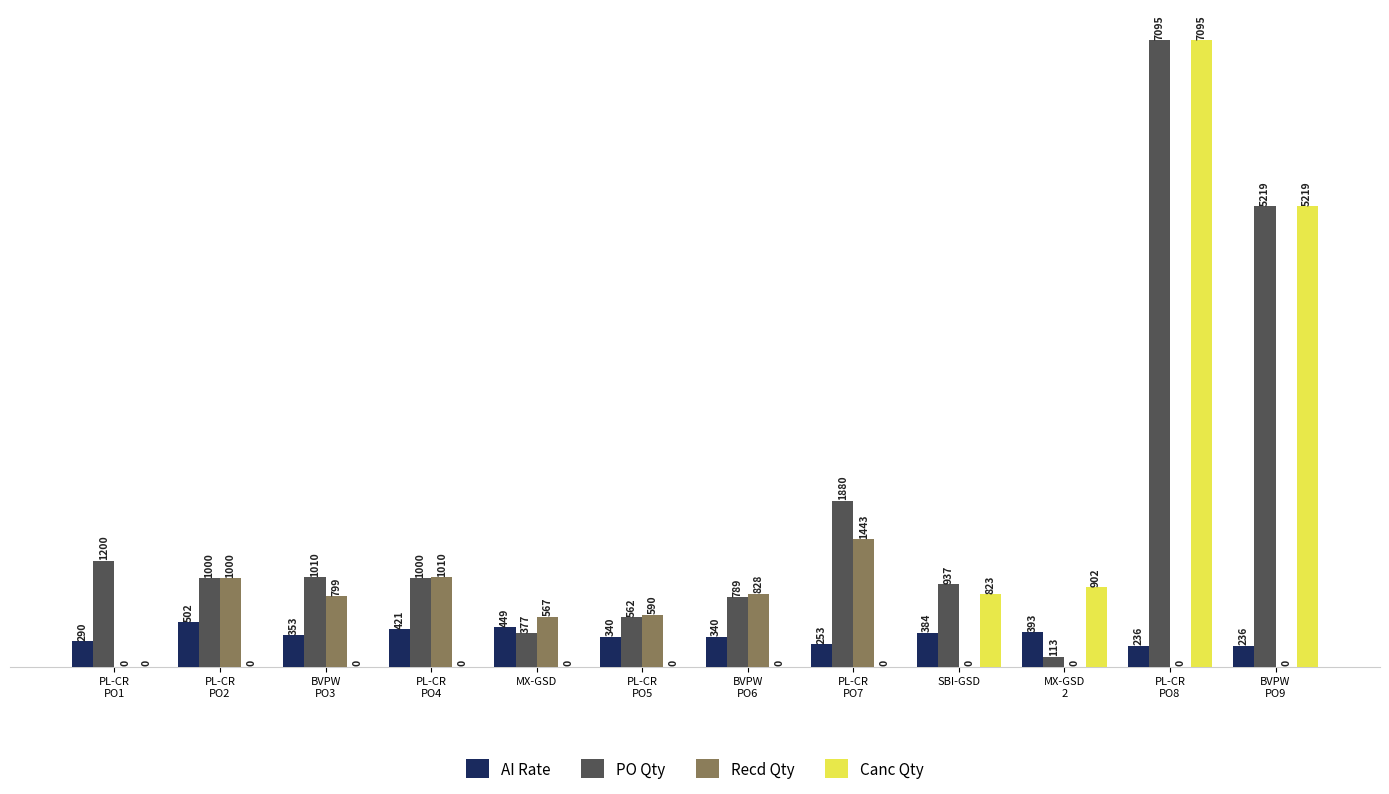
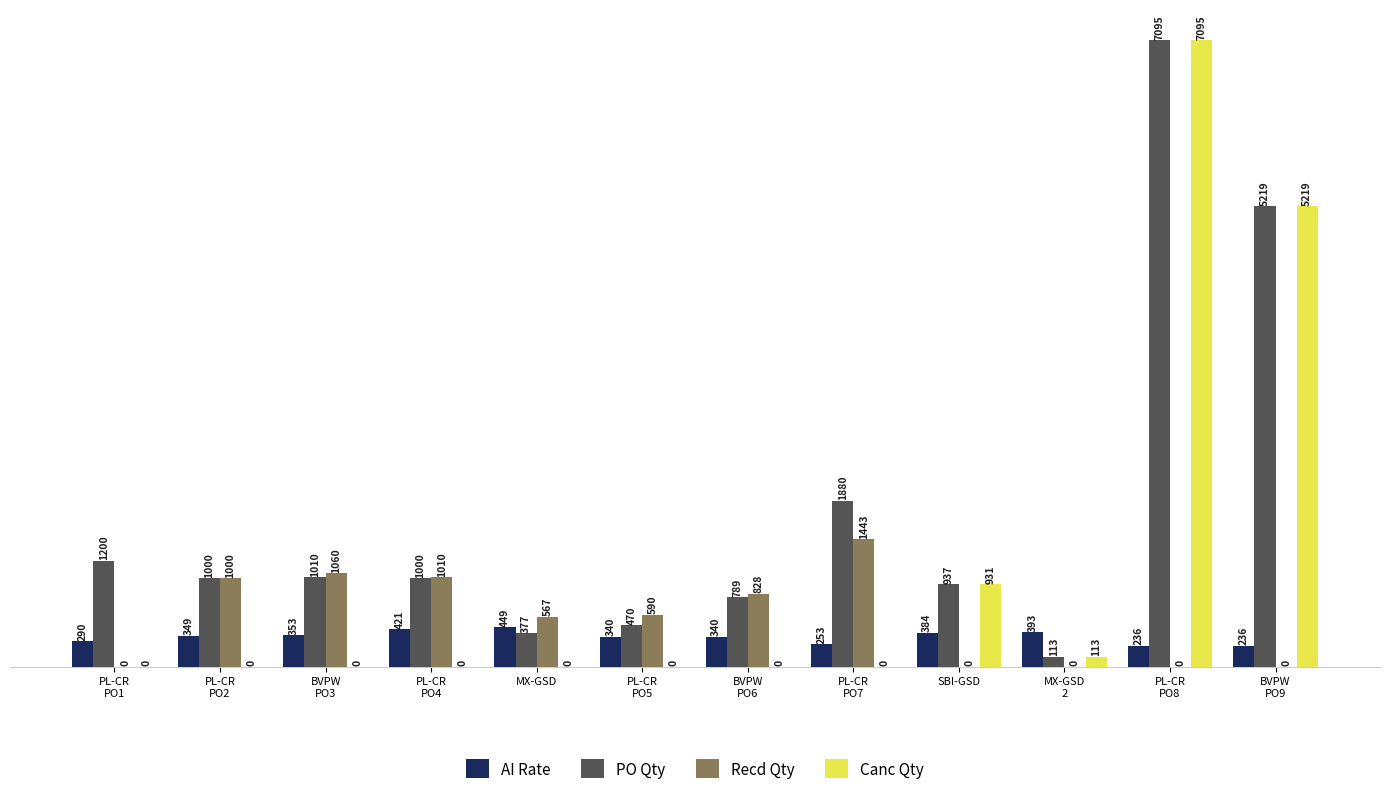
AI Rate, PL-CR PO2: 502 -> 349
Recd Qty, BVPW PO3: 799 -> 1060
PO Qty, PL-CR PO5: 562 -> 470
Canc Qty, SBI-GSD: 823 -> 931
Canc Qty, MX-GSD 2: 902 -> 113
